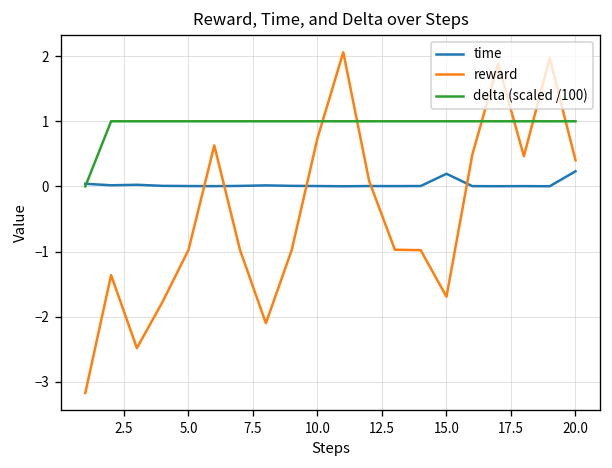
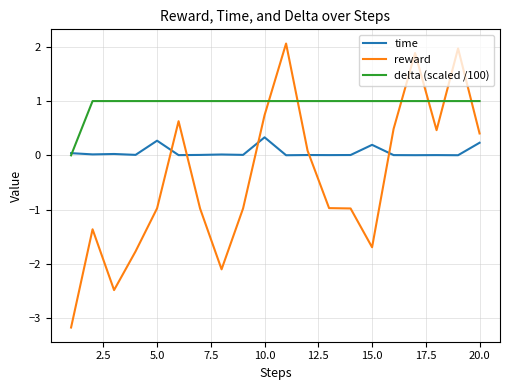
time, 5.0: 0.0 -> 0.3
time, 10.0: 0.0 -> 0.3
